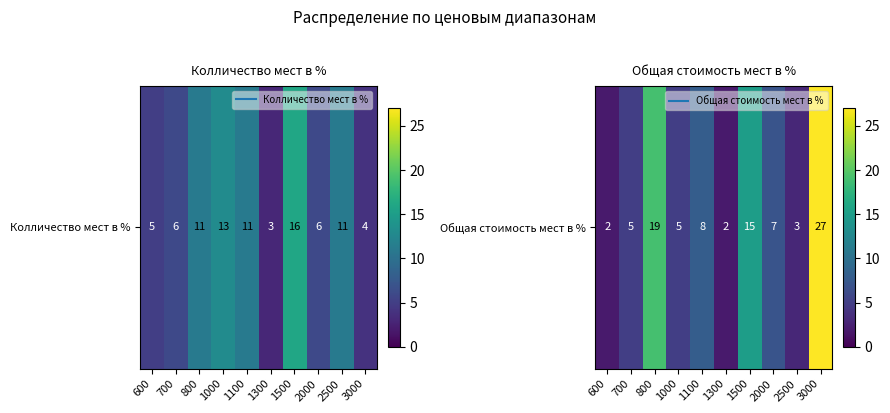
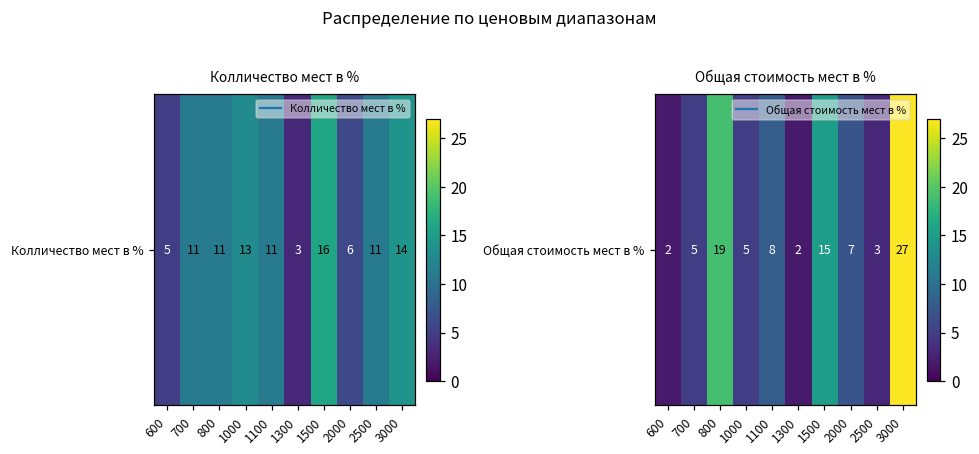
Колличество мест в %, Колличество мест в %, 700: 6 -> 11
Колличество мест в %, Колличество мест в %, 3000: 4 -> 14
